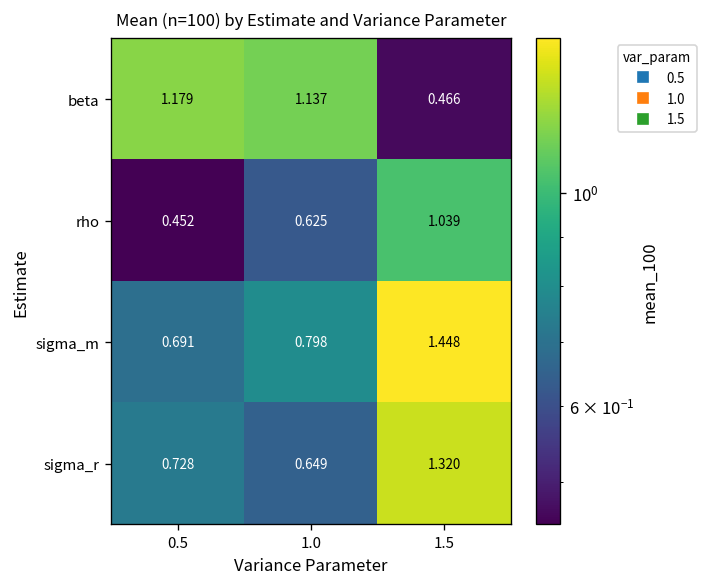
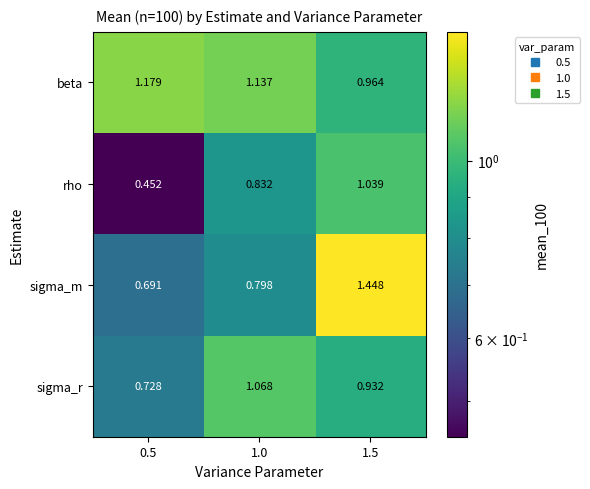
beta, 1.5: 0.466 -> 0.964
rho, 1.0: 0.625 -> 0.832
sigma_r, 1.0: 0.649 -> 1.068
sigma_r, 1.5: 1.320 -> 0.932
